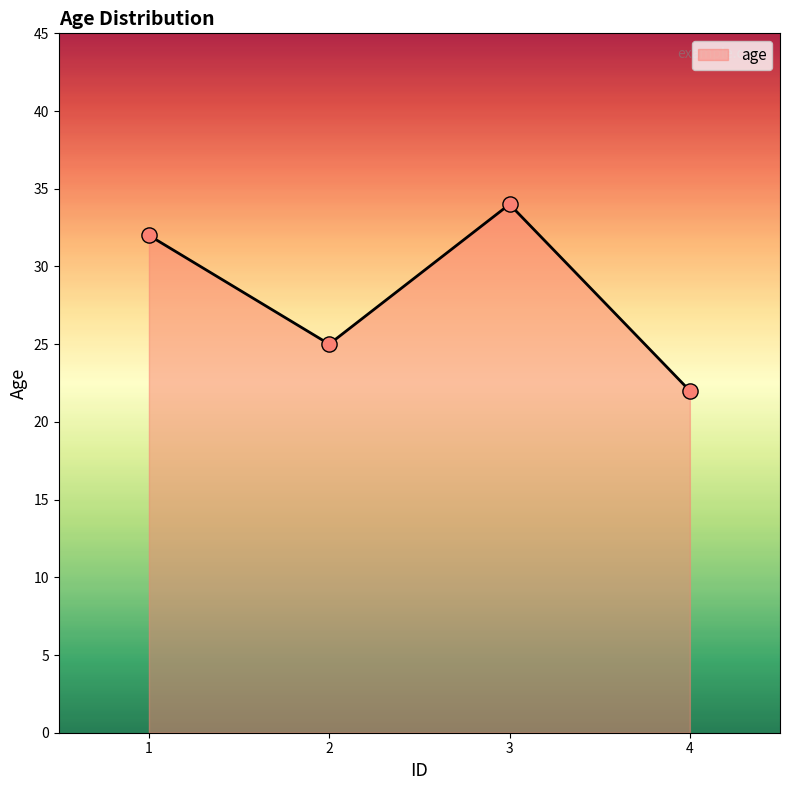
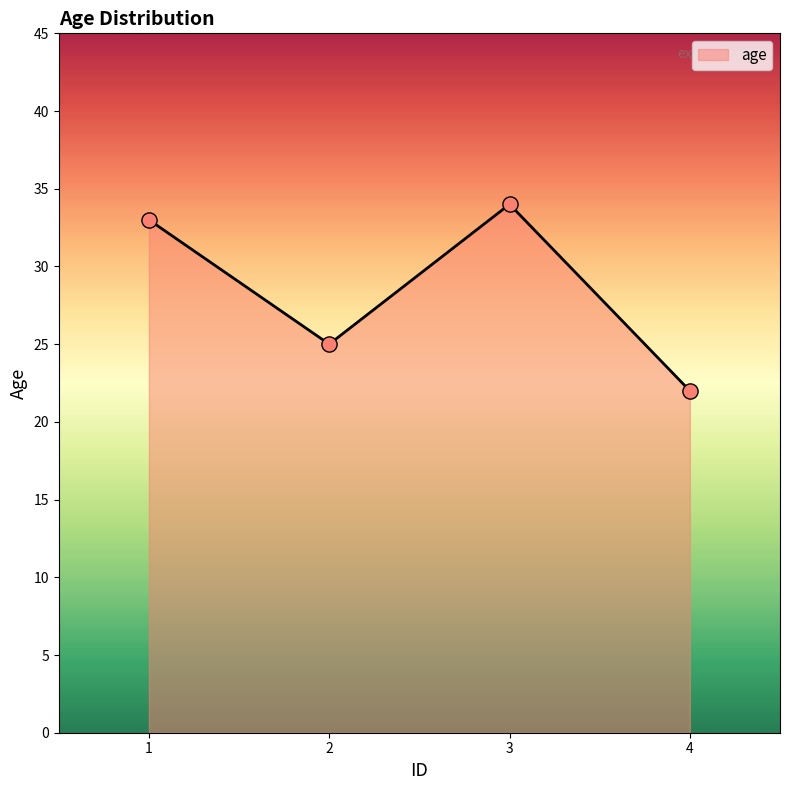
1: 32 -> 33
